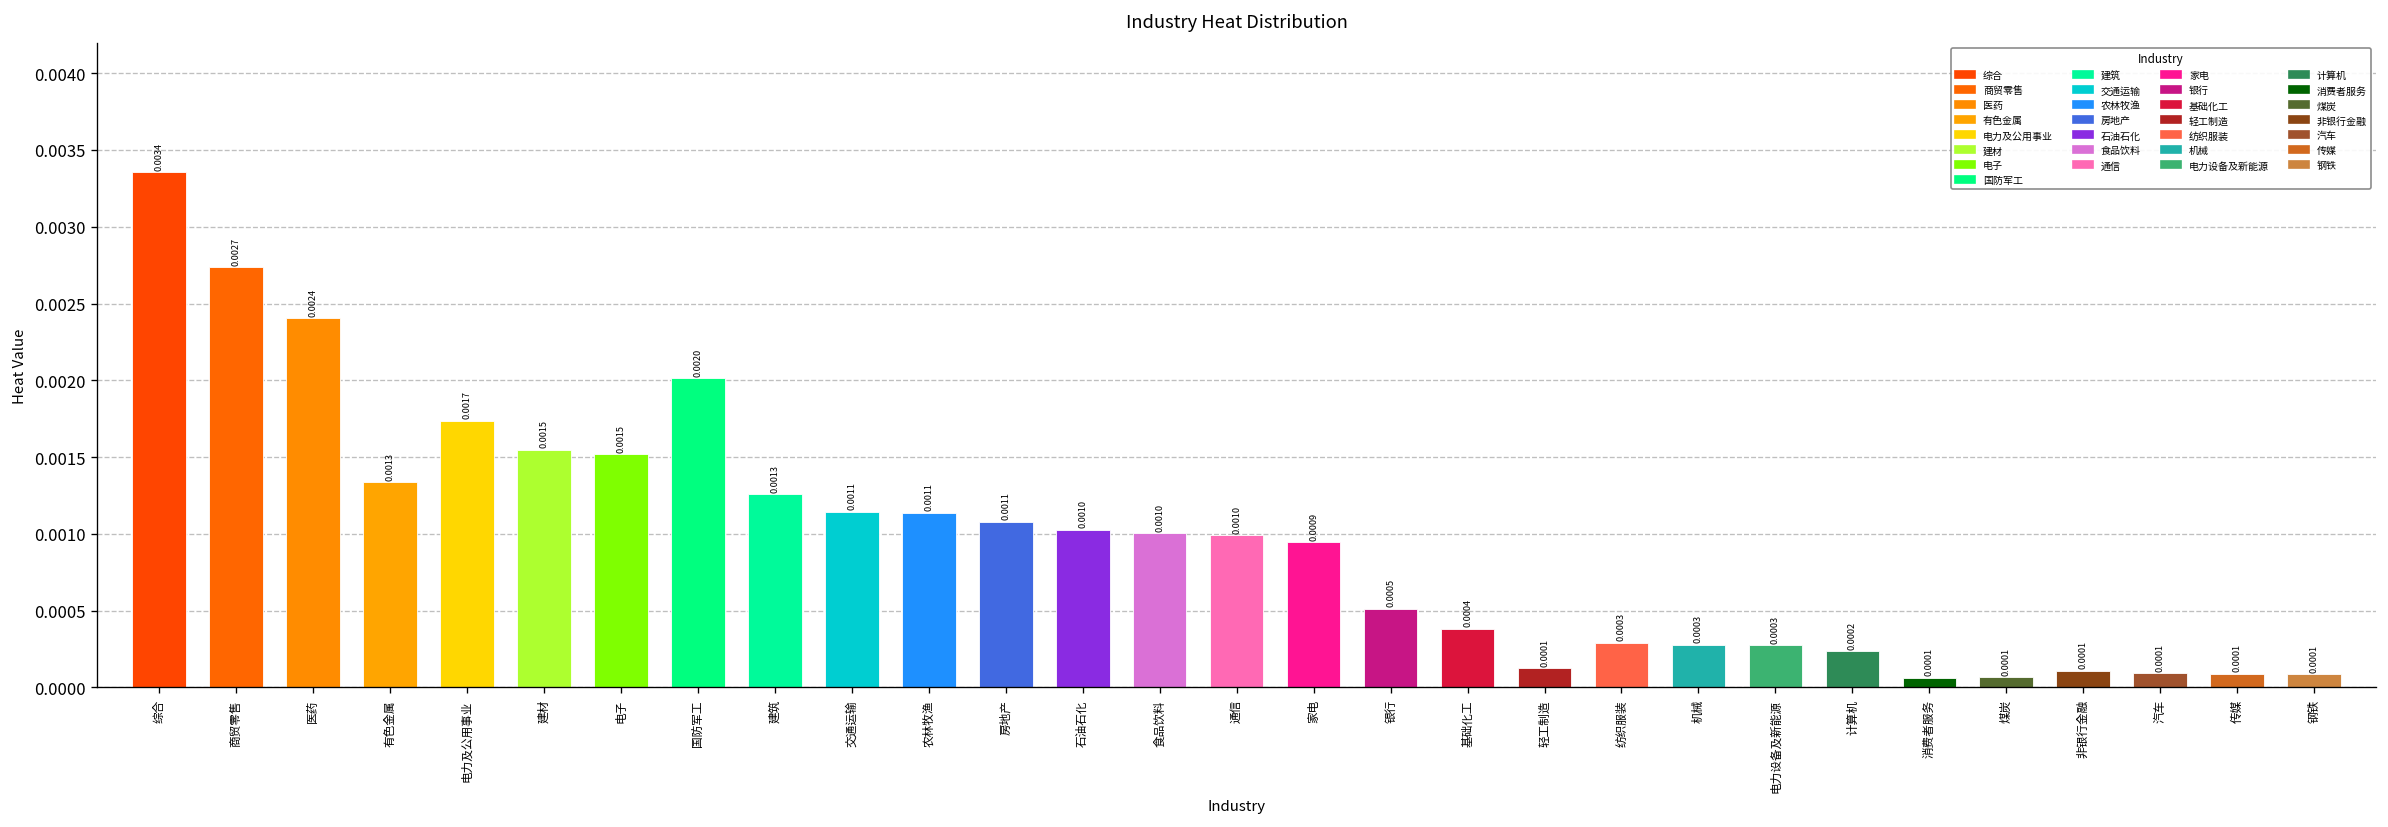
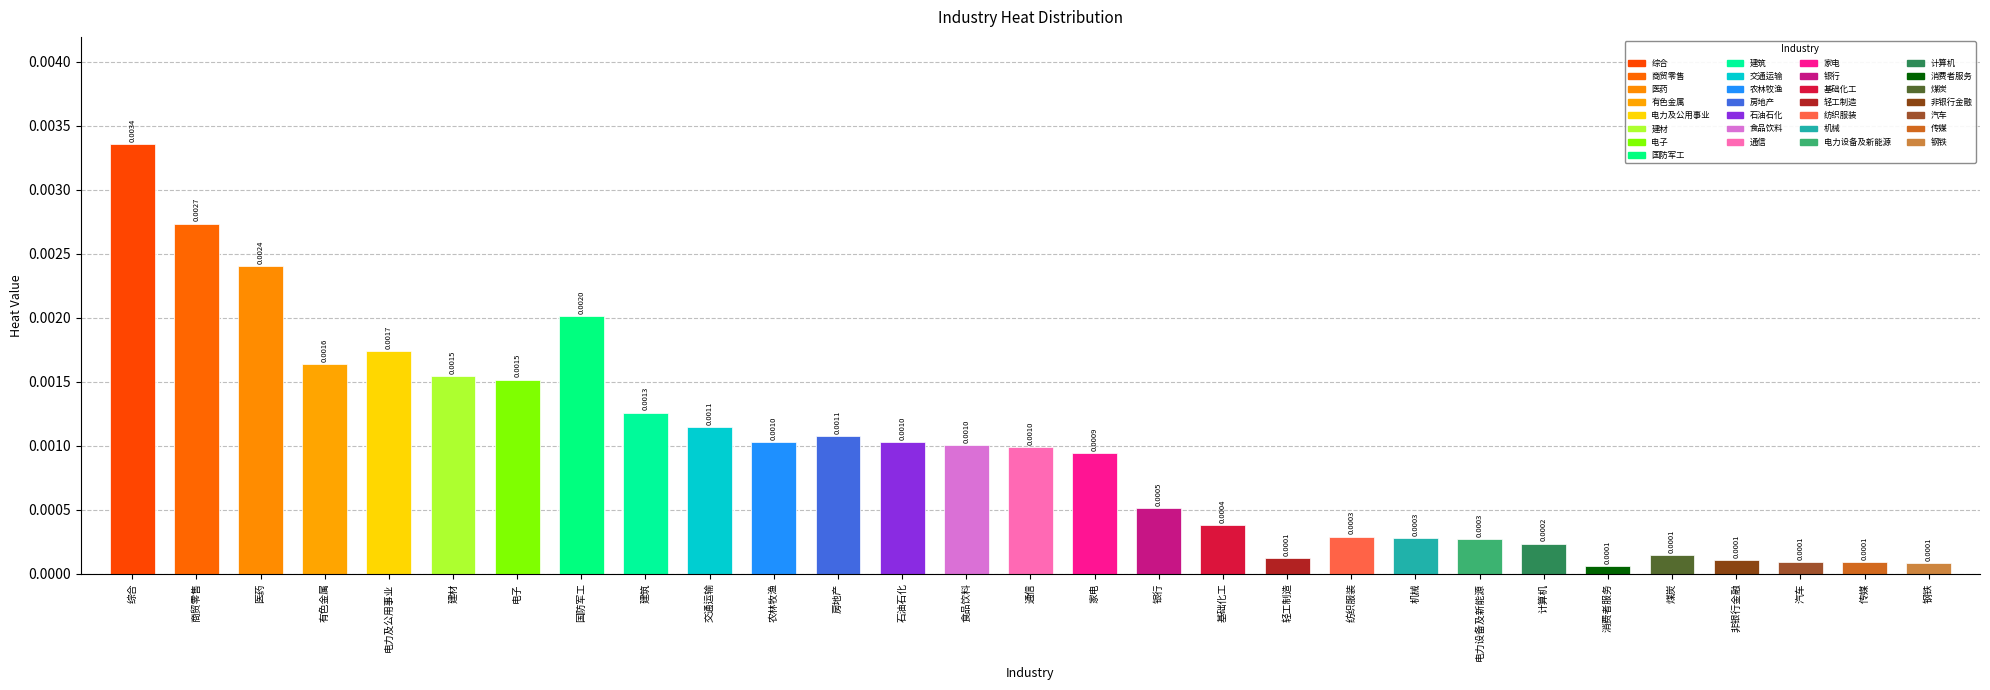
有色金属: 0.0013 -> 0.0016
农林牧渔: 0.0011 -> 0.0010
煤炭: 0.00007 -> 0.00014
